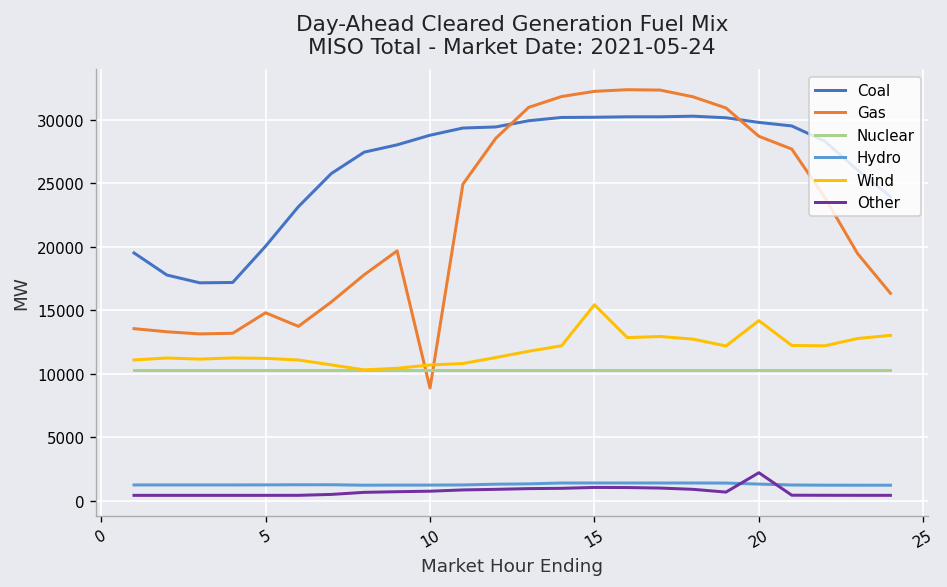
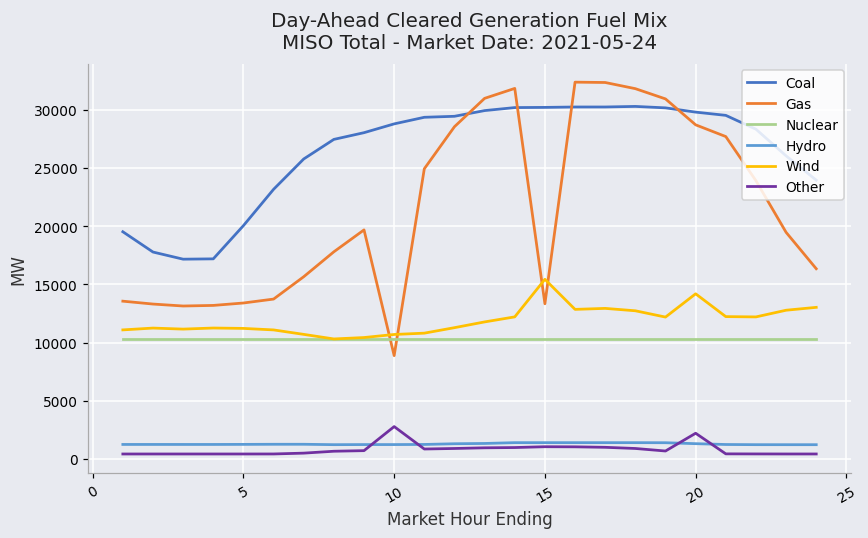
Gas, 5: 14800 -> 13400
Other, 10: 800 -> 2800
Gas, 15: 32200 -> 13300
